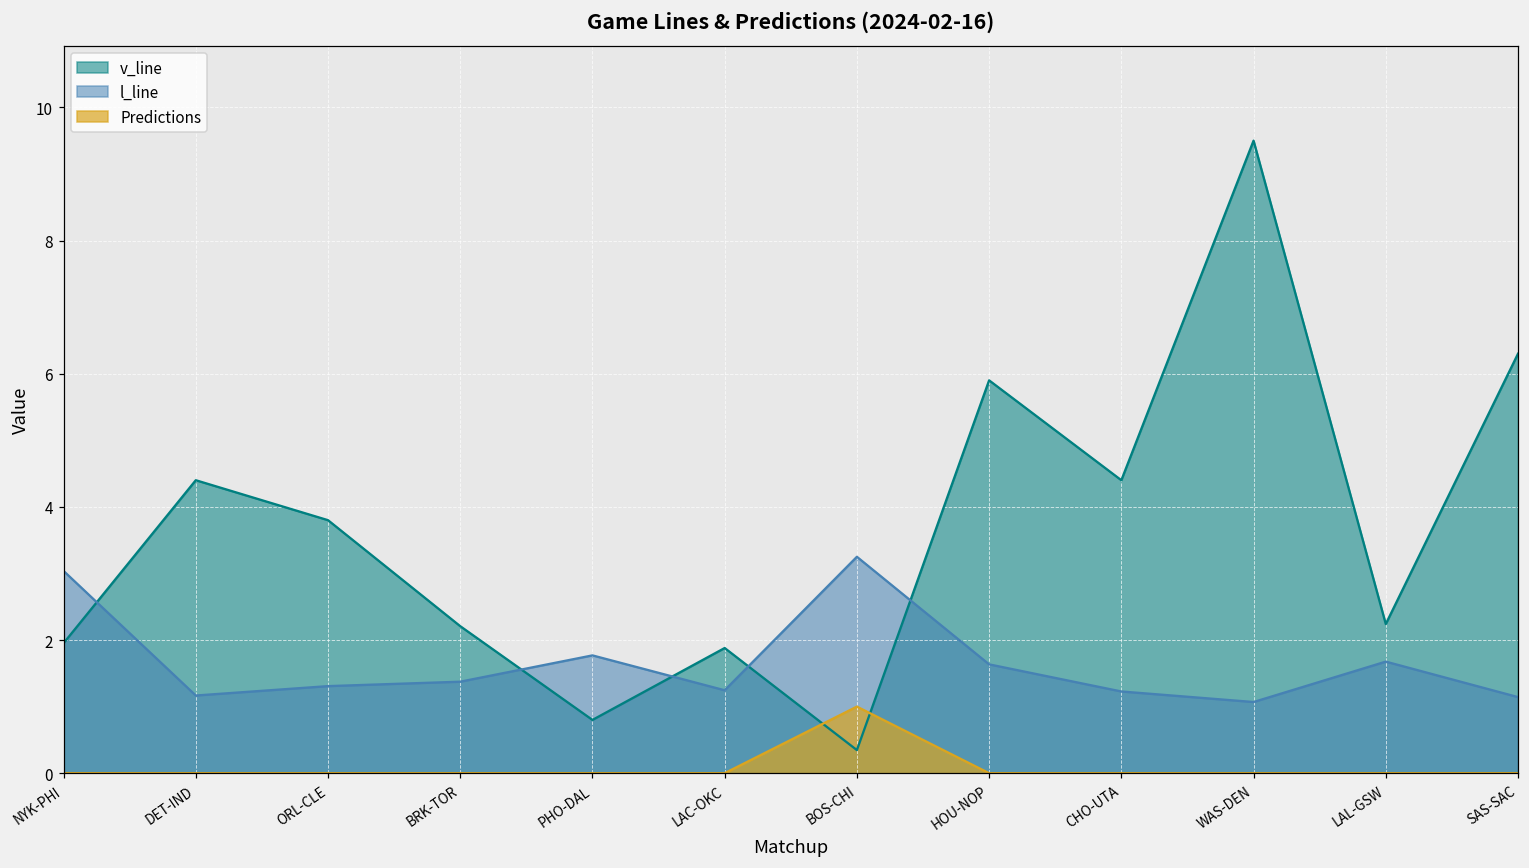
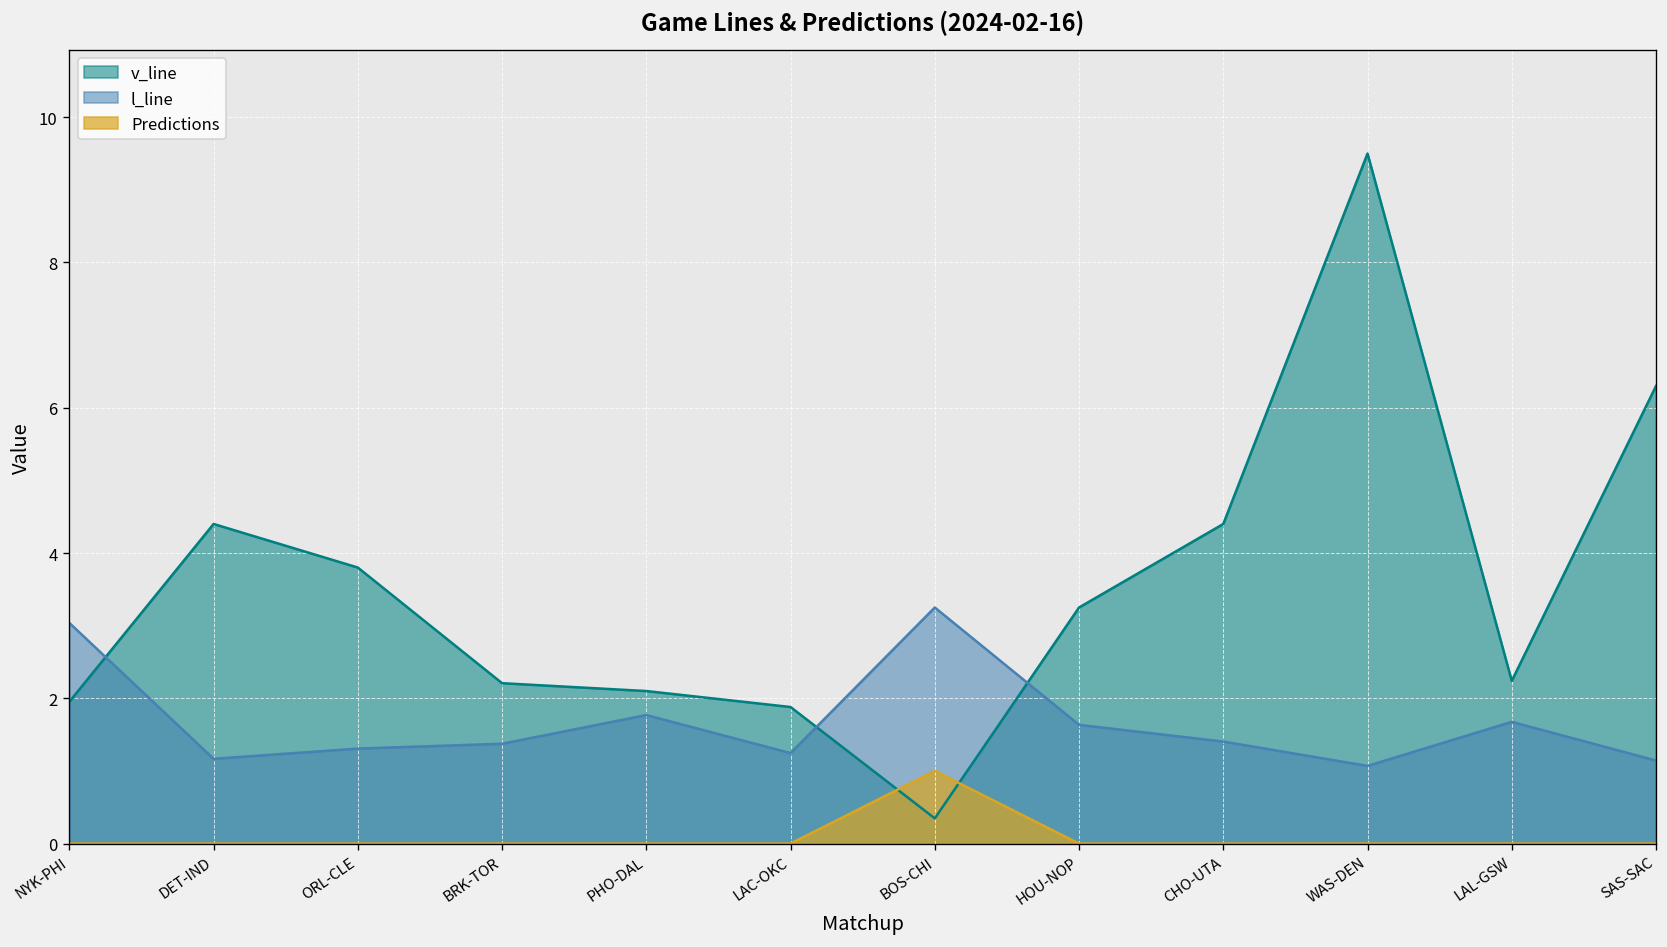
v_line, PHO-DAL: 0.8 -> 2.1
v_line, HOU-NOP: 5.9 -> 3.3
l_line, CHO-UTA: 1.2 -> 1.4
